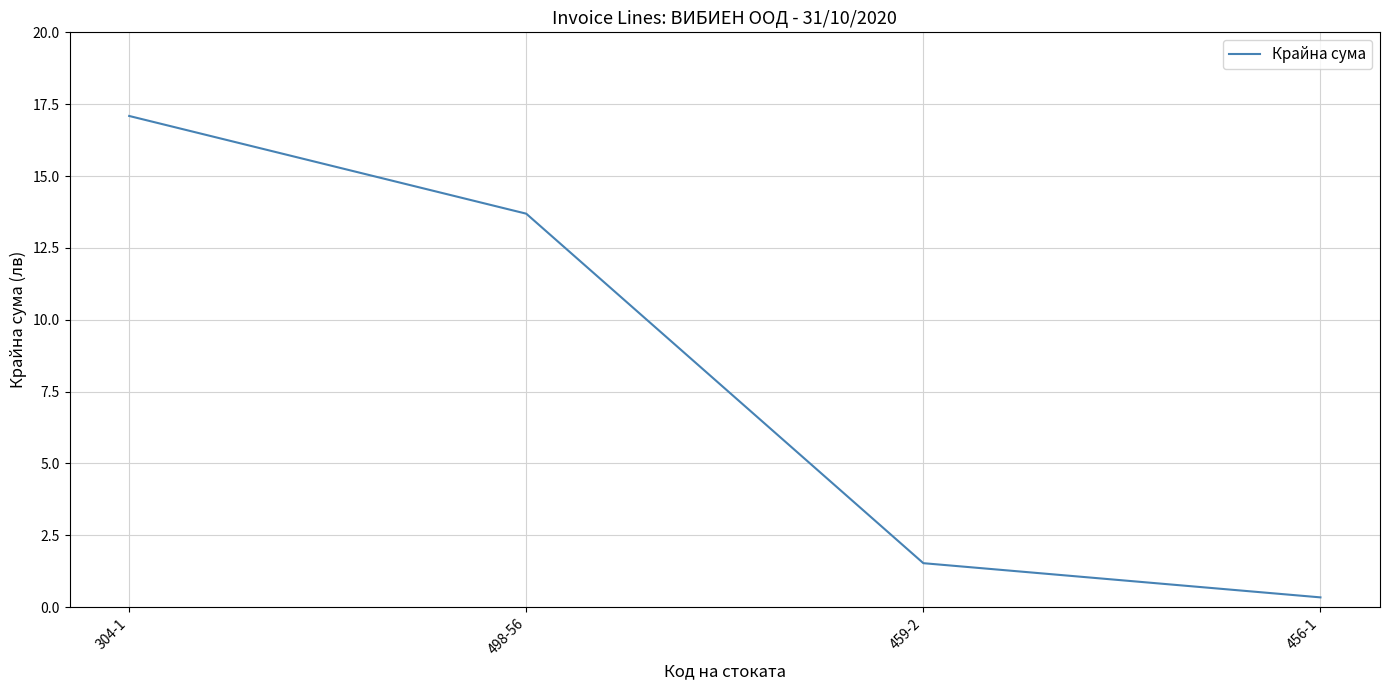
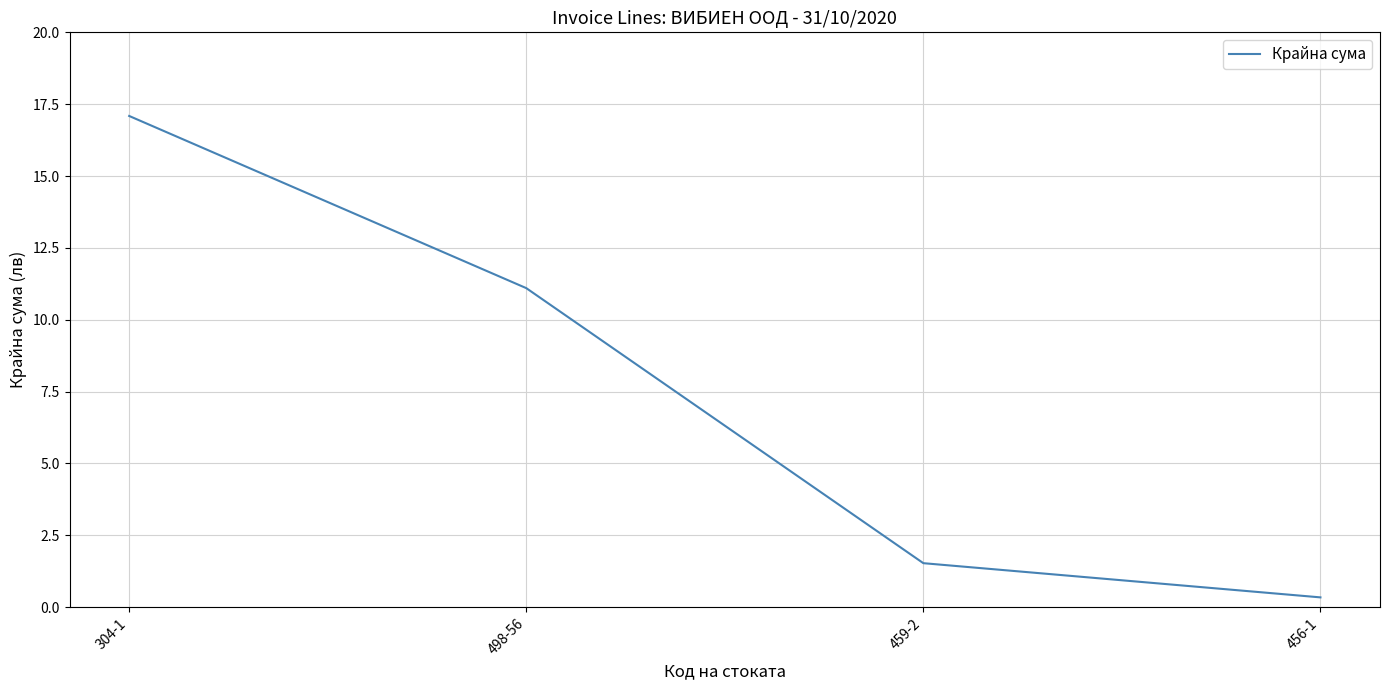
498-56: 13.7 -> 11.1
